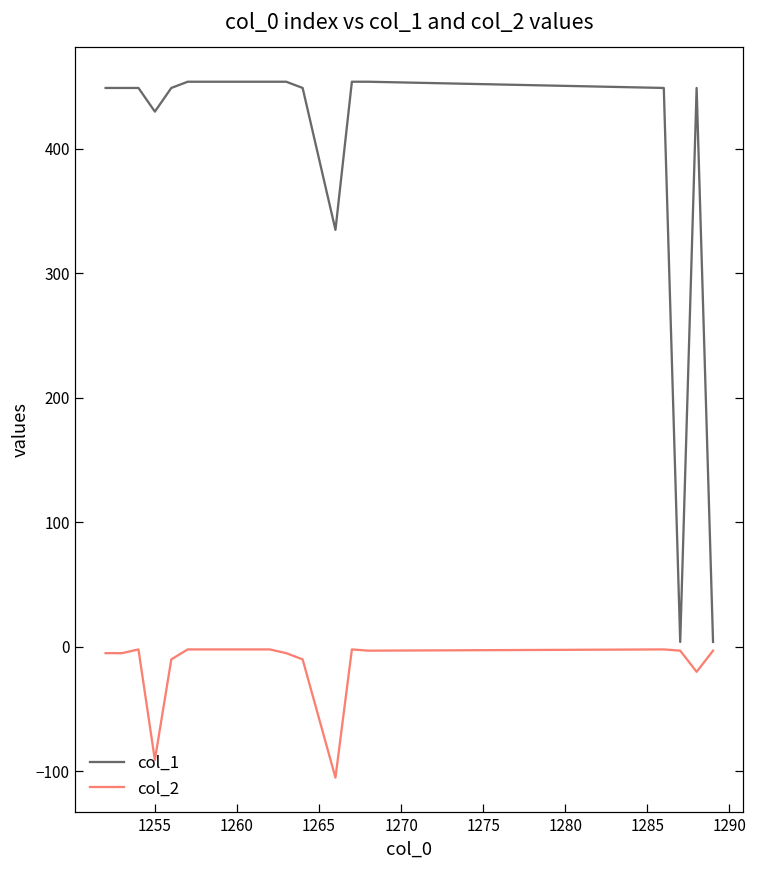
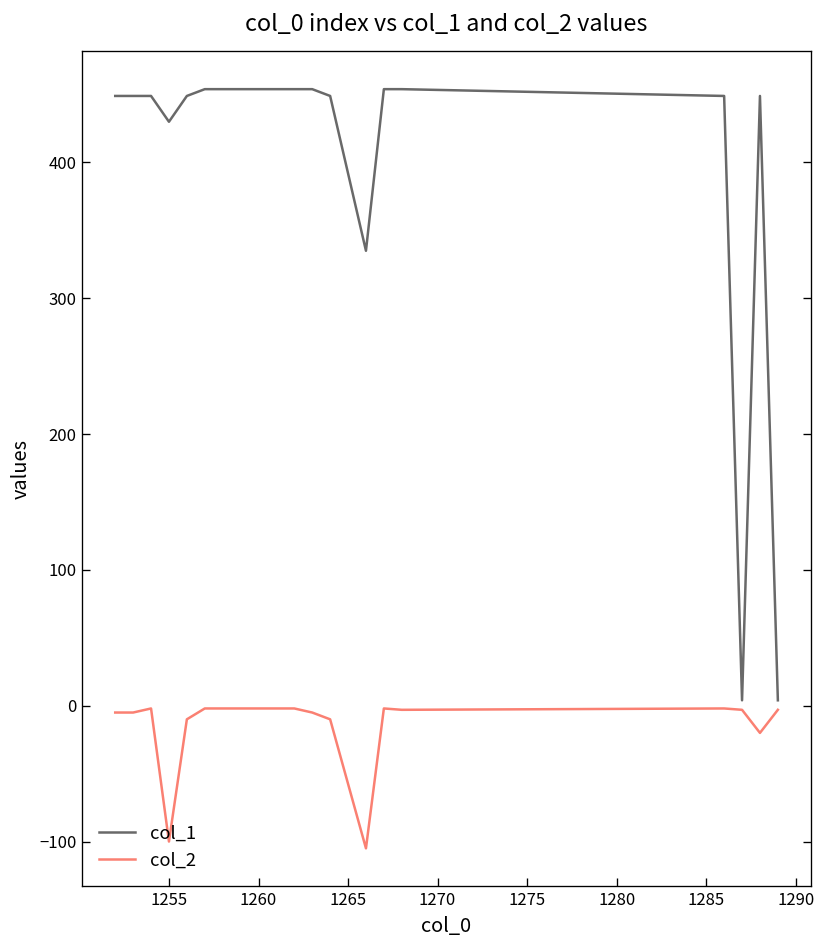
col_2, 1255: -91 -> -100
